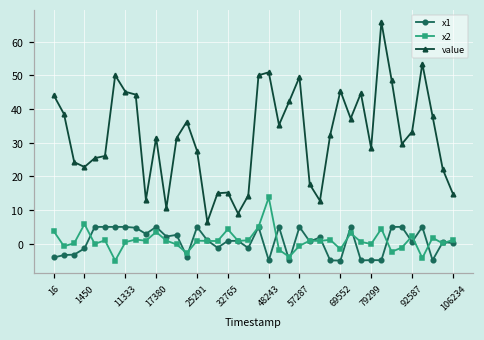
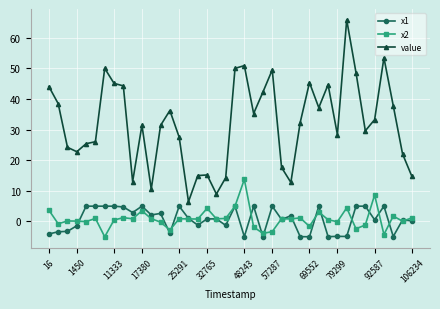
x2, 1450: 6 -> 0
x2, 57287: -1 -> -3
x2, 92587: 2 -> 9
